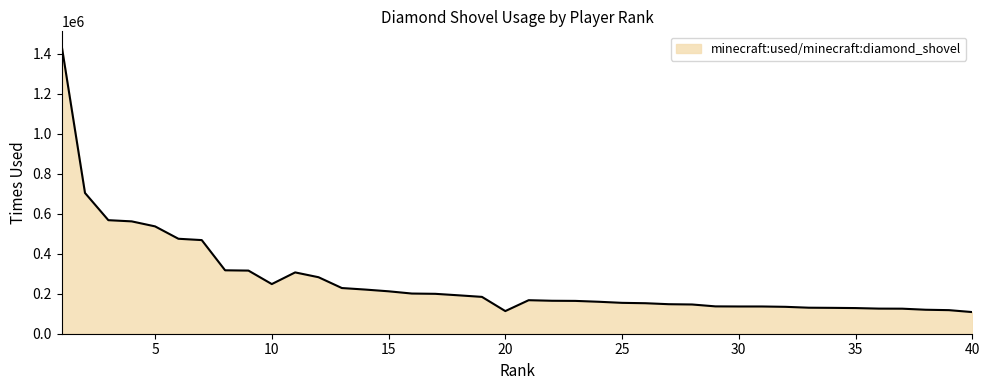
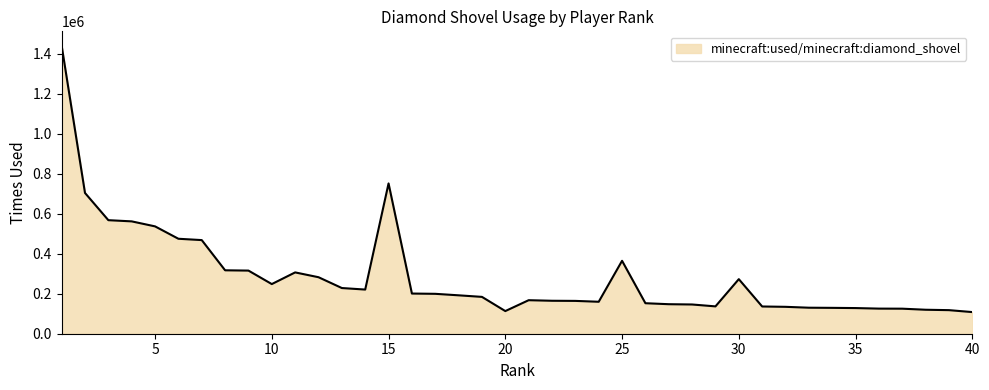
15: 210000 -> 750000
25: 150000 -> 360000
30: 140000 -> 270000
